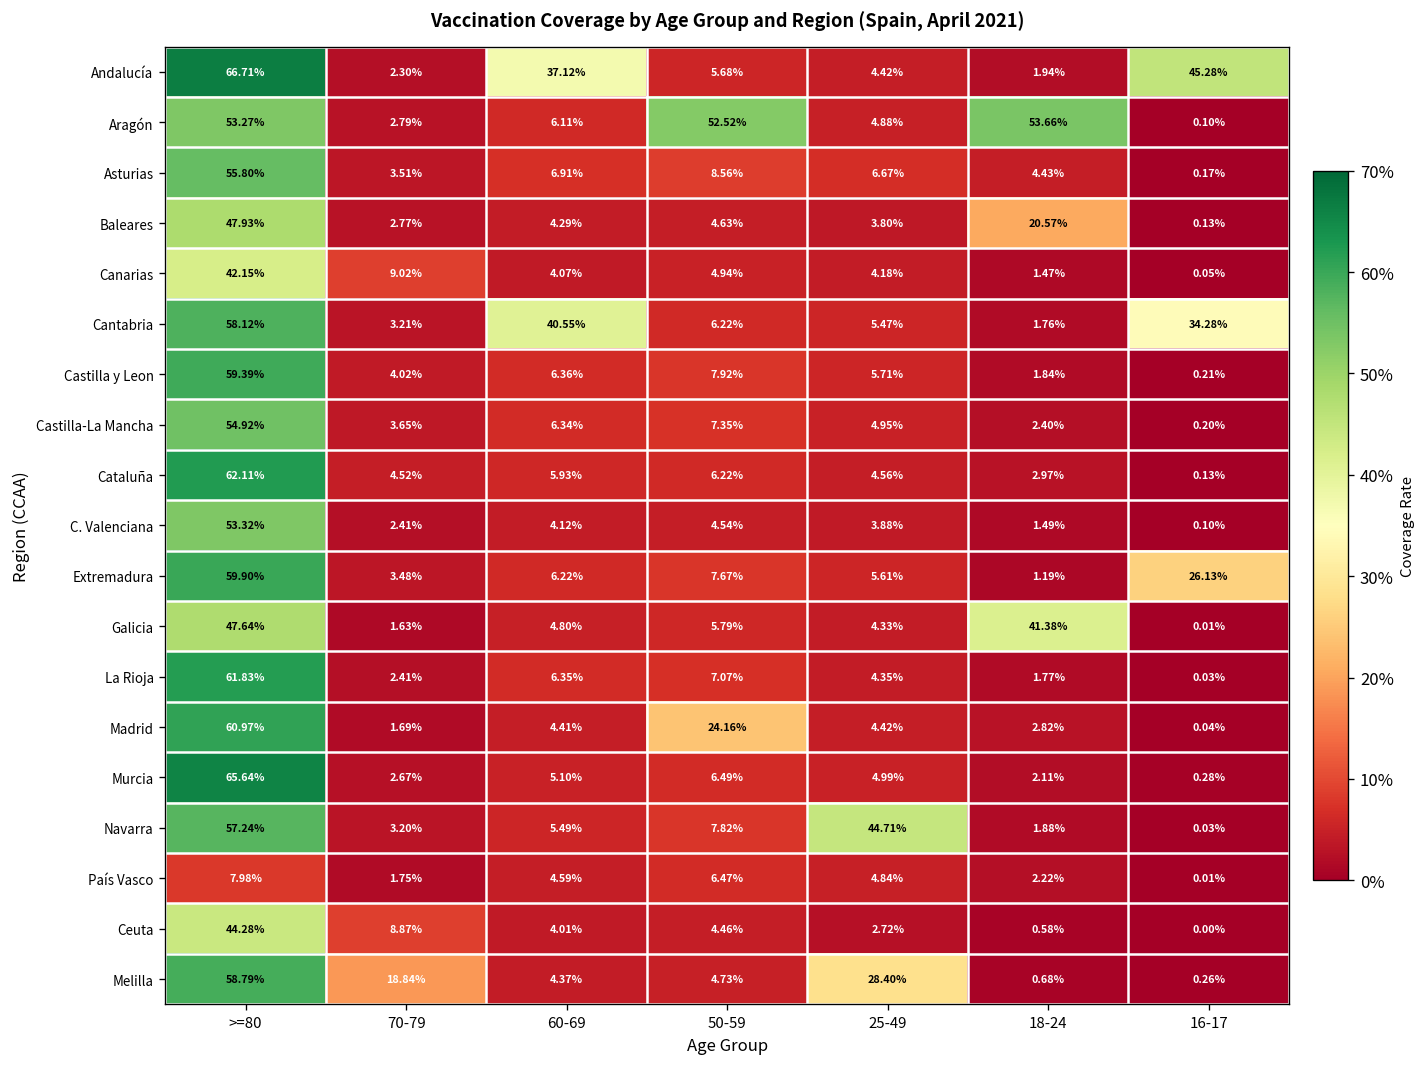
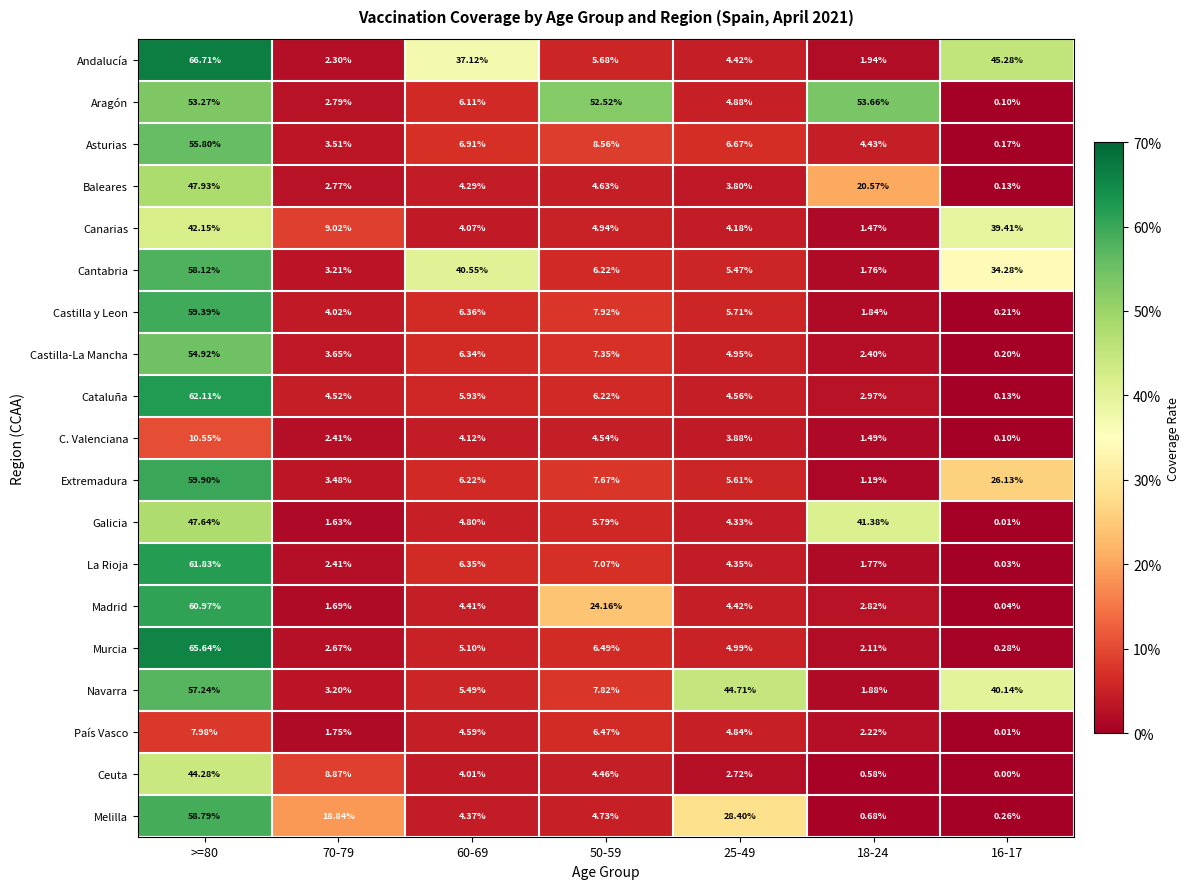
Canarias, 16-17: 0.05% -> 39.41%
C. Valenciana, >=80: 53.32% -> 10.55%
Navarra, 16-17: 0.03% -> 40.14%
